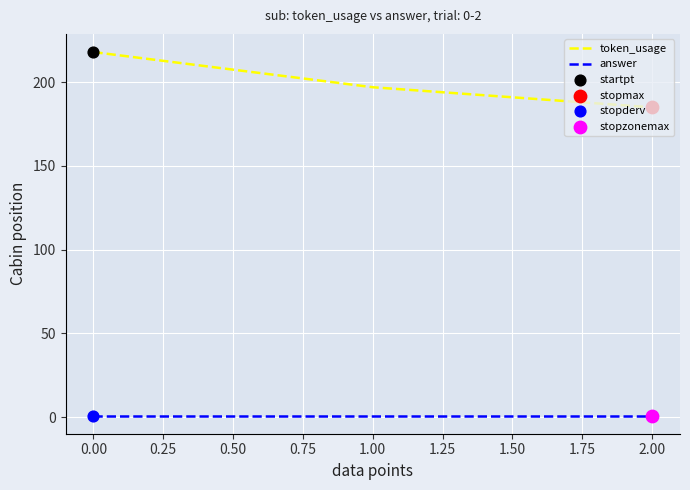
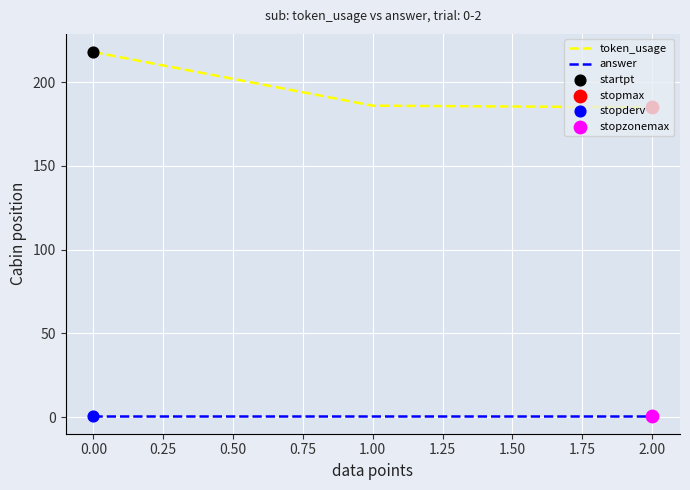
token_usage, 1.00: 197 -> 186
